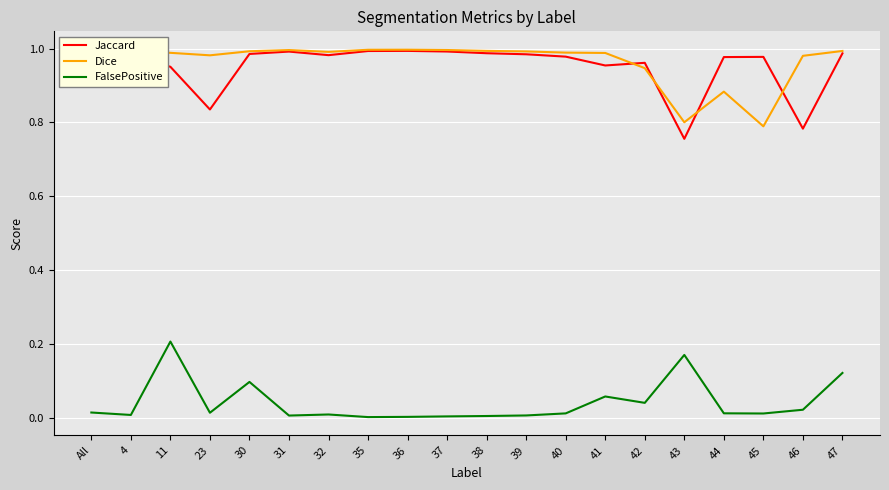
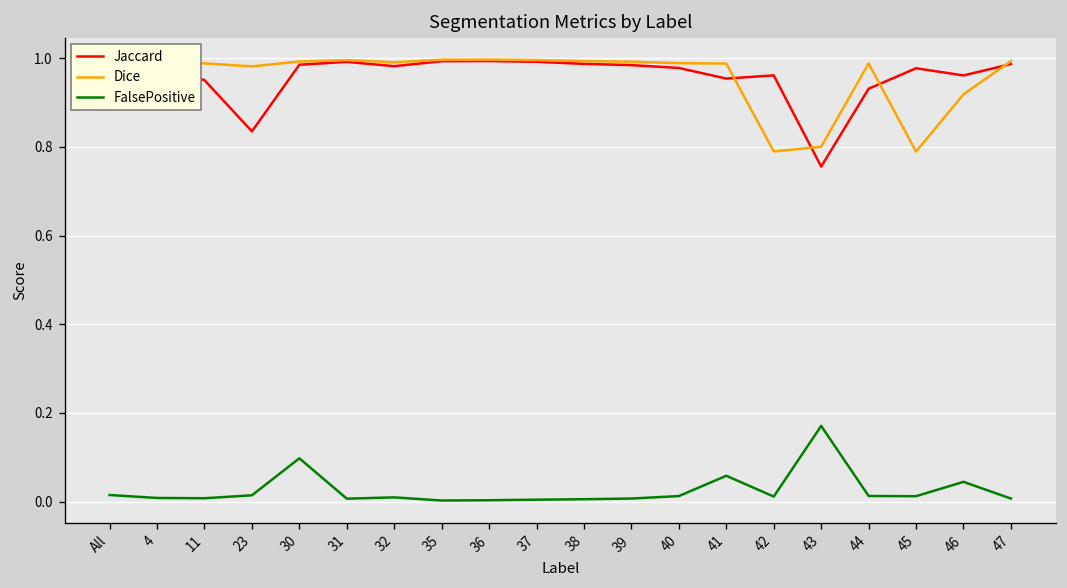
FalsePositive, 11: 0.21 -> 0.01
Dice, 42: 0.95 -> 0.79
FalsePositive, 42: 0.04 -> 0.01
Jaccard, 44: 0.98 -> 0.93
Dice, 44: 0.88 -> 0.99
Jaccard, 46: 0.78 -> 0.96
Dice, 46: 0.98 -> 0.92
FalsePositive, 46: 0.02 -> 0.04
FalsePositive, 47: 0.12 -> 0.01
